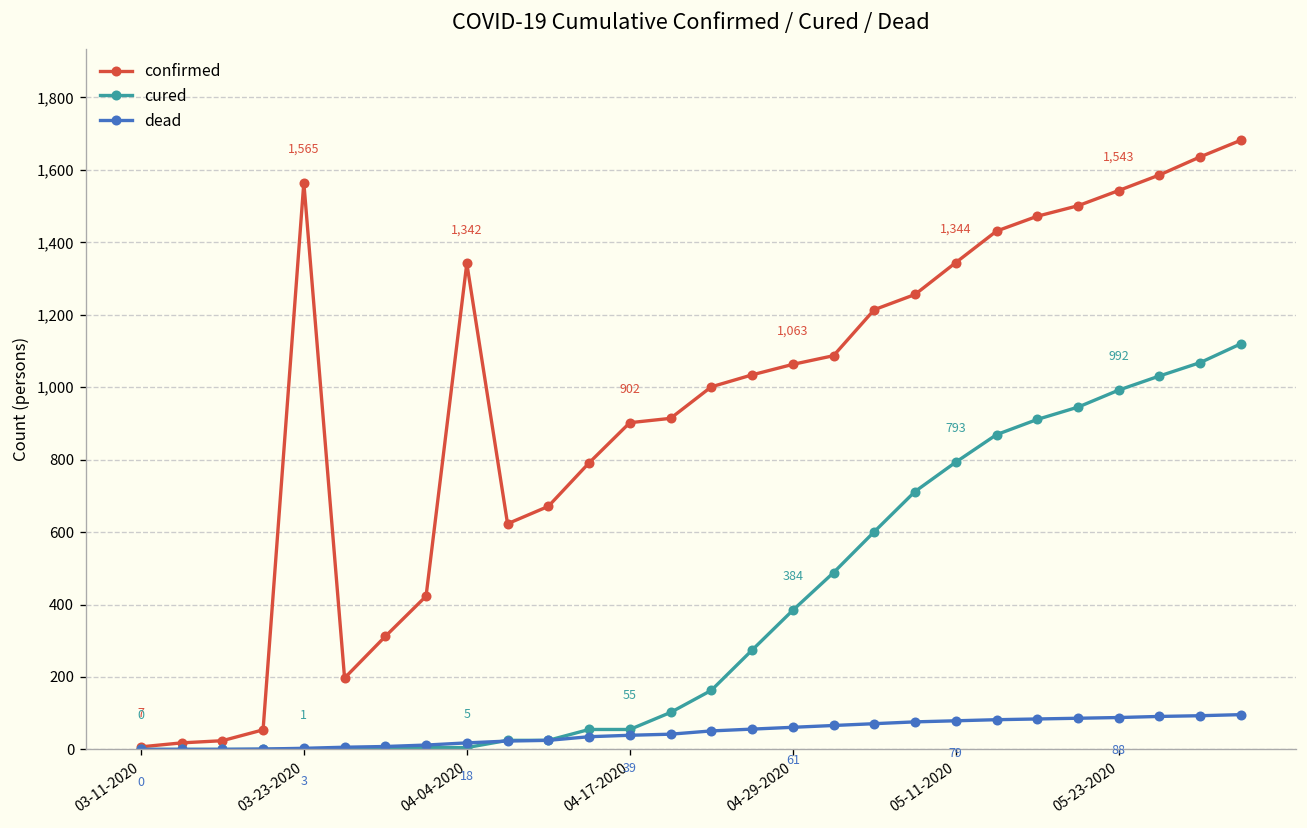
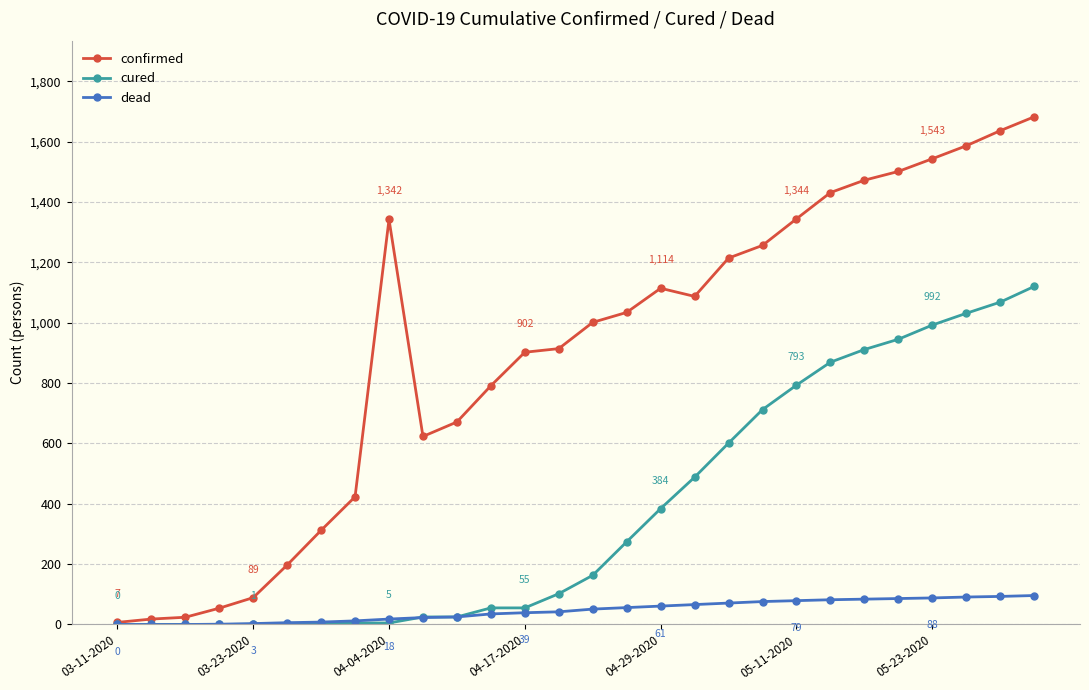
confirmed, 03-23-2020: 1,565 -> 89
confirmed, 04-29-2020: 1,063 -> 1,114
